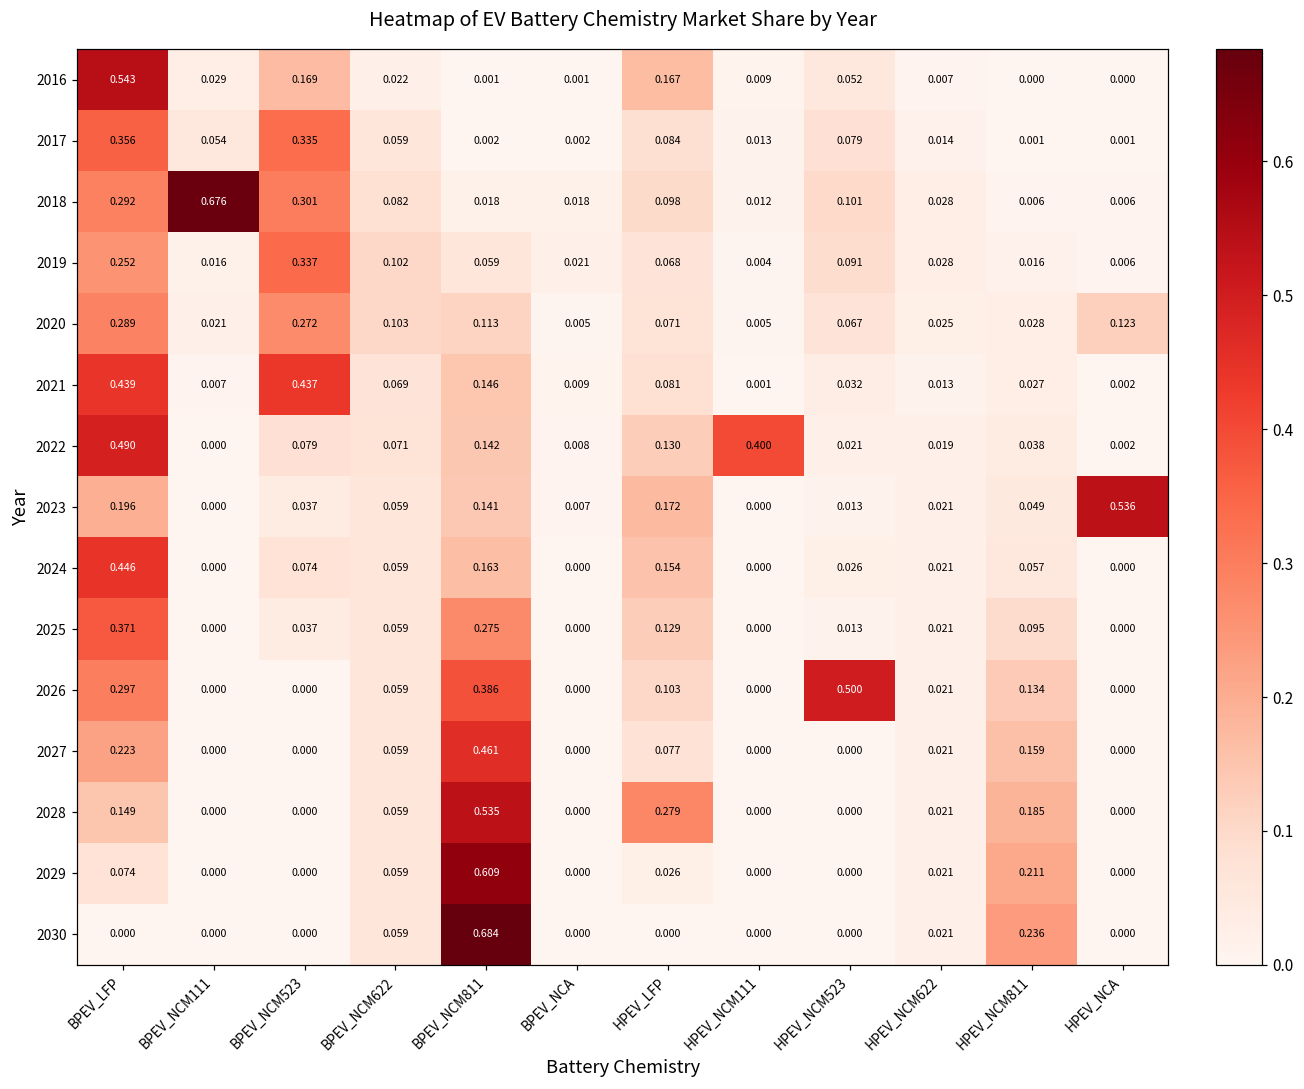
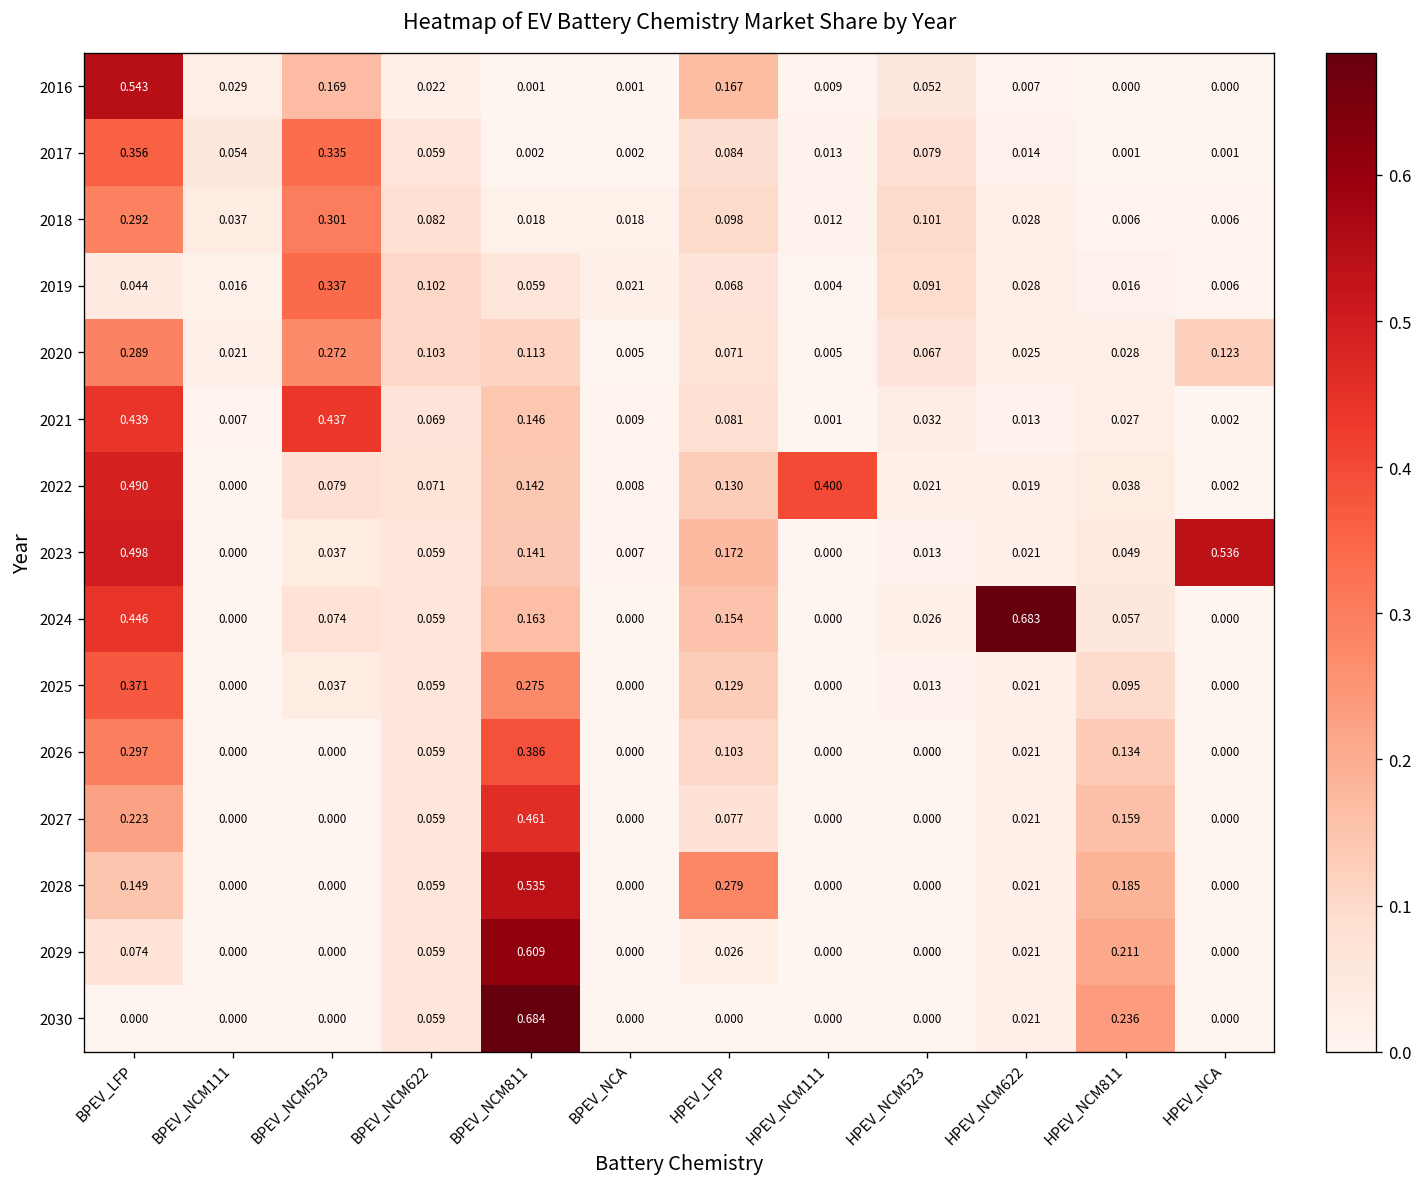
2018, BPEV_NCM111: 0.676 -> 0.037
2019, BPEV_LFP: 0.252 -> 0.044
2023, BPEV_LFP: 0.196 -> 0.498
2024, HPEV_NCM622: 0.021 -> 0.683
2026, HPEV_NCM523: 0.500 -> 0.000
